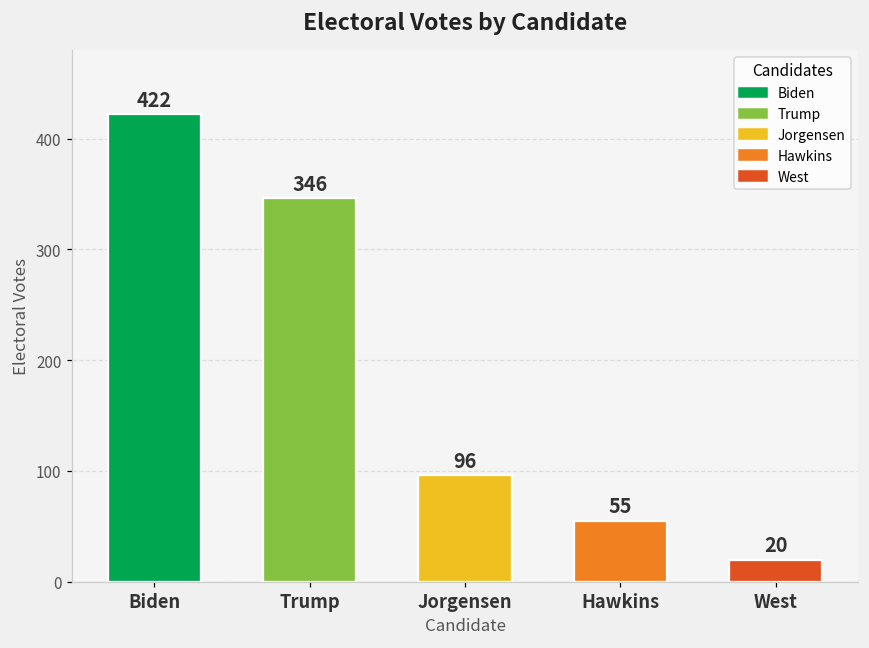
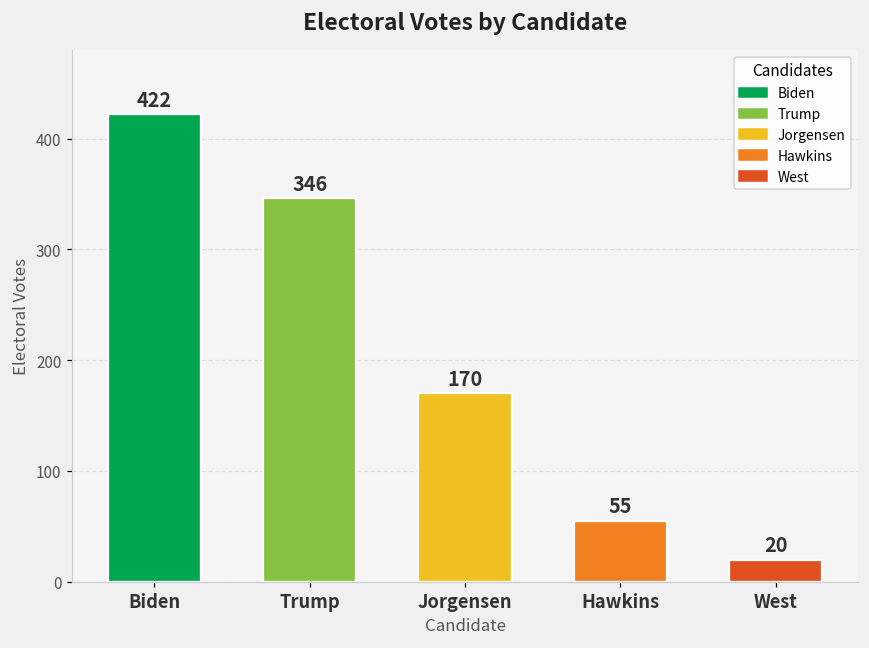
Jorgensen: 96 -> 170
